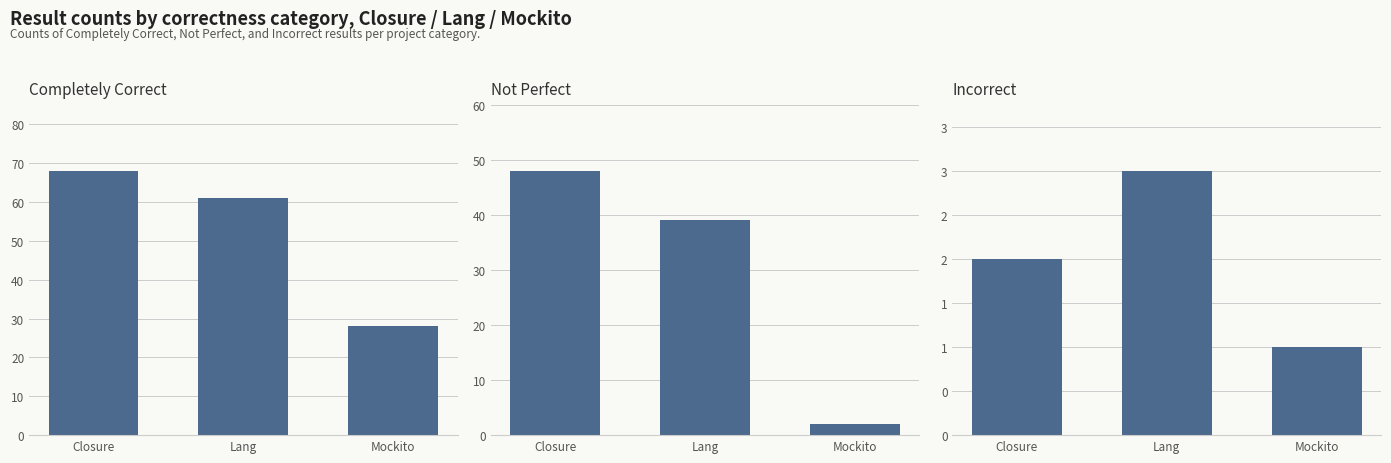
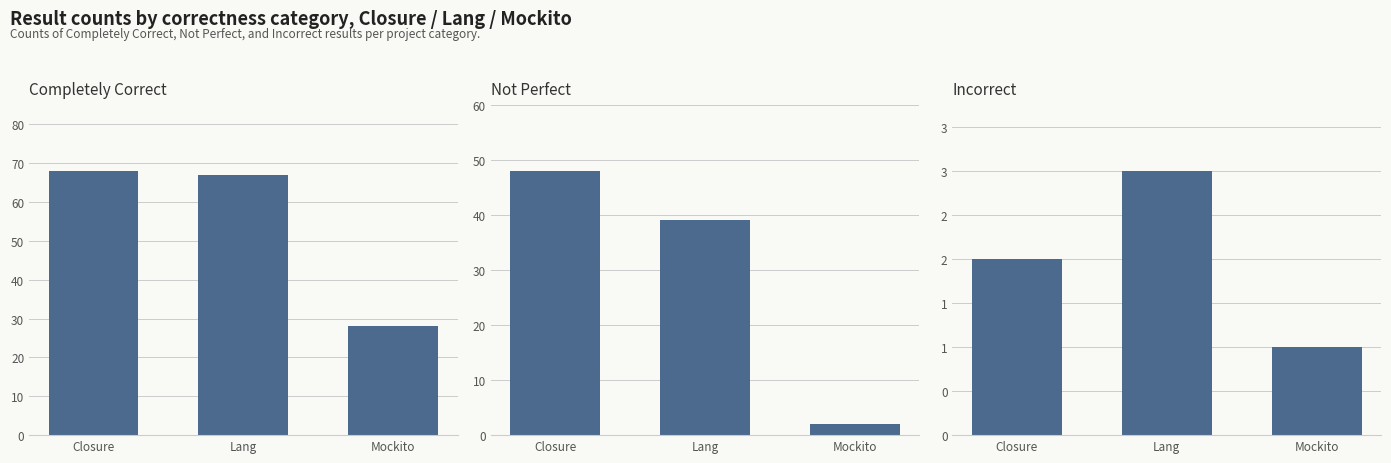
Completely Correct, Lang: 61 -> 67
